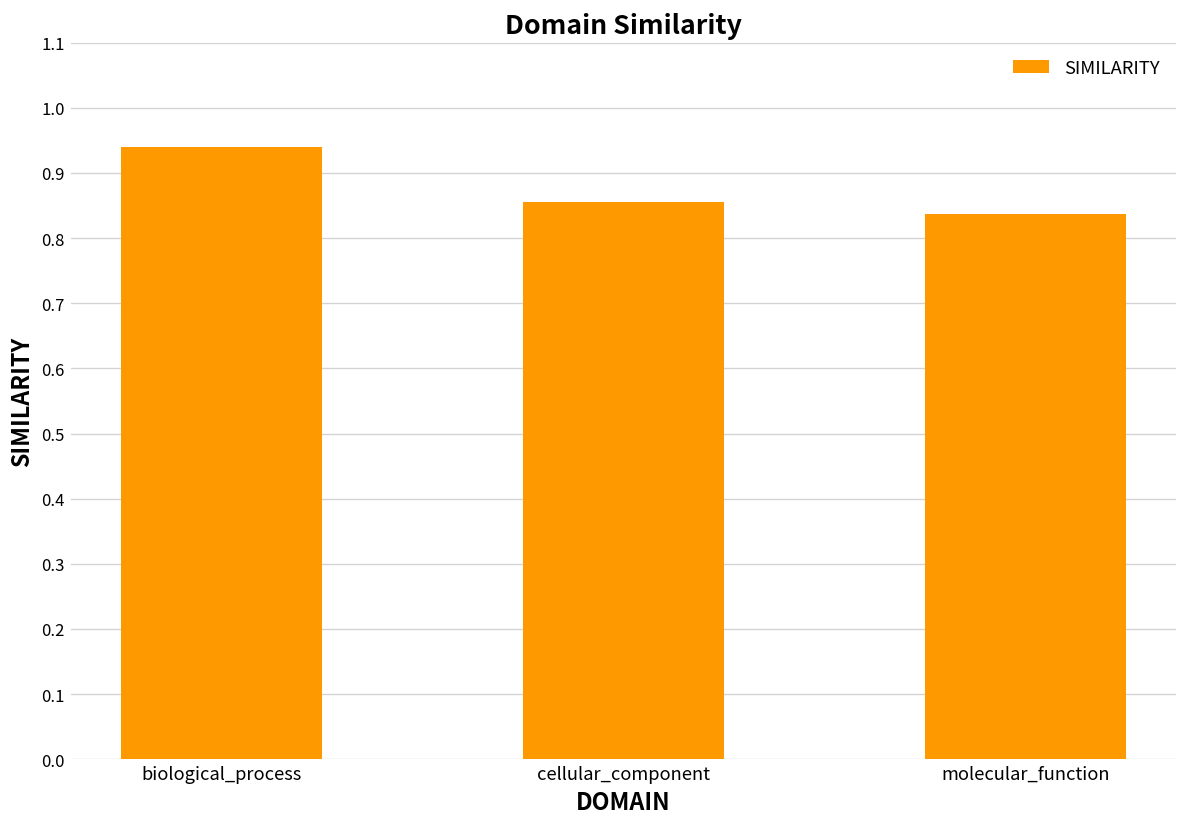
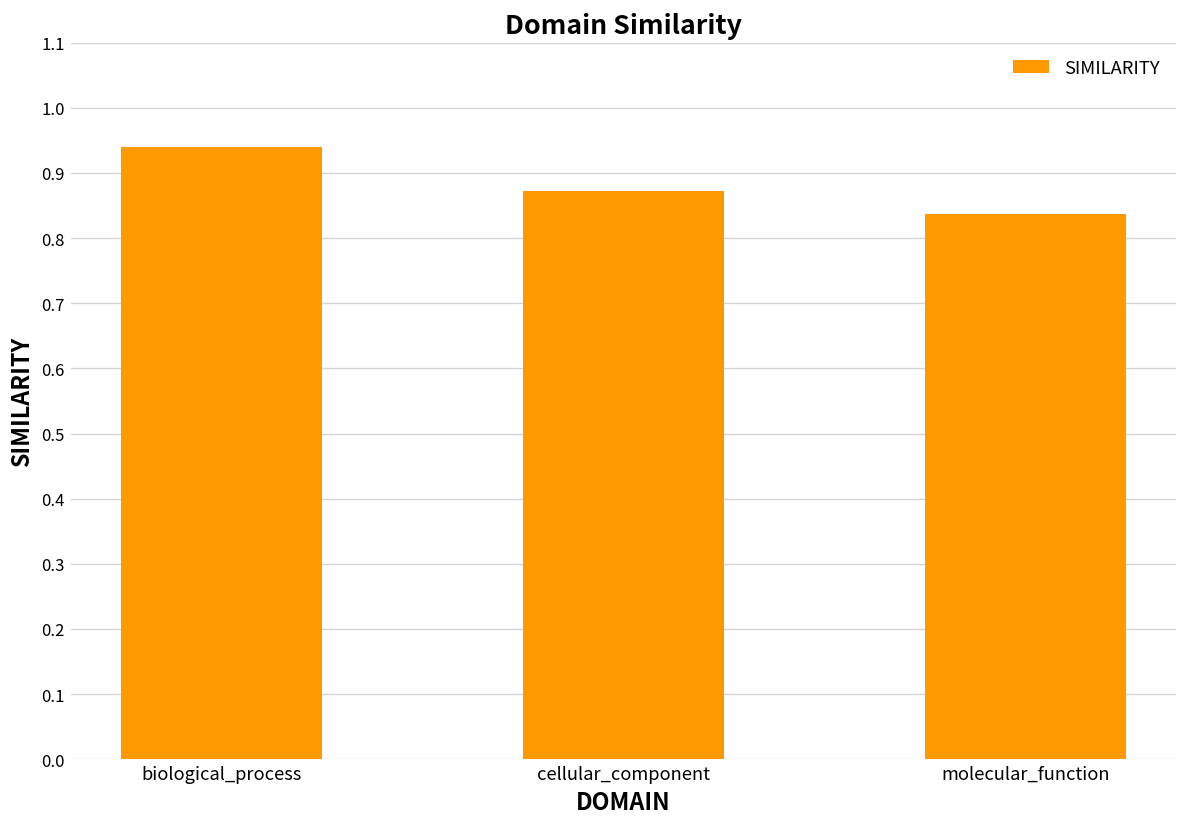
cellular_component: 0.86 -> 0.87
